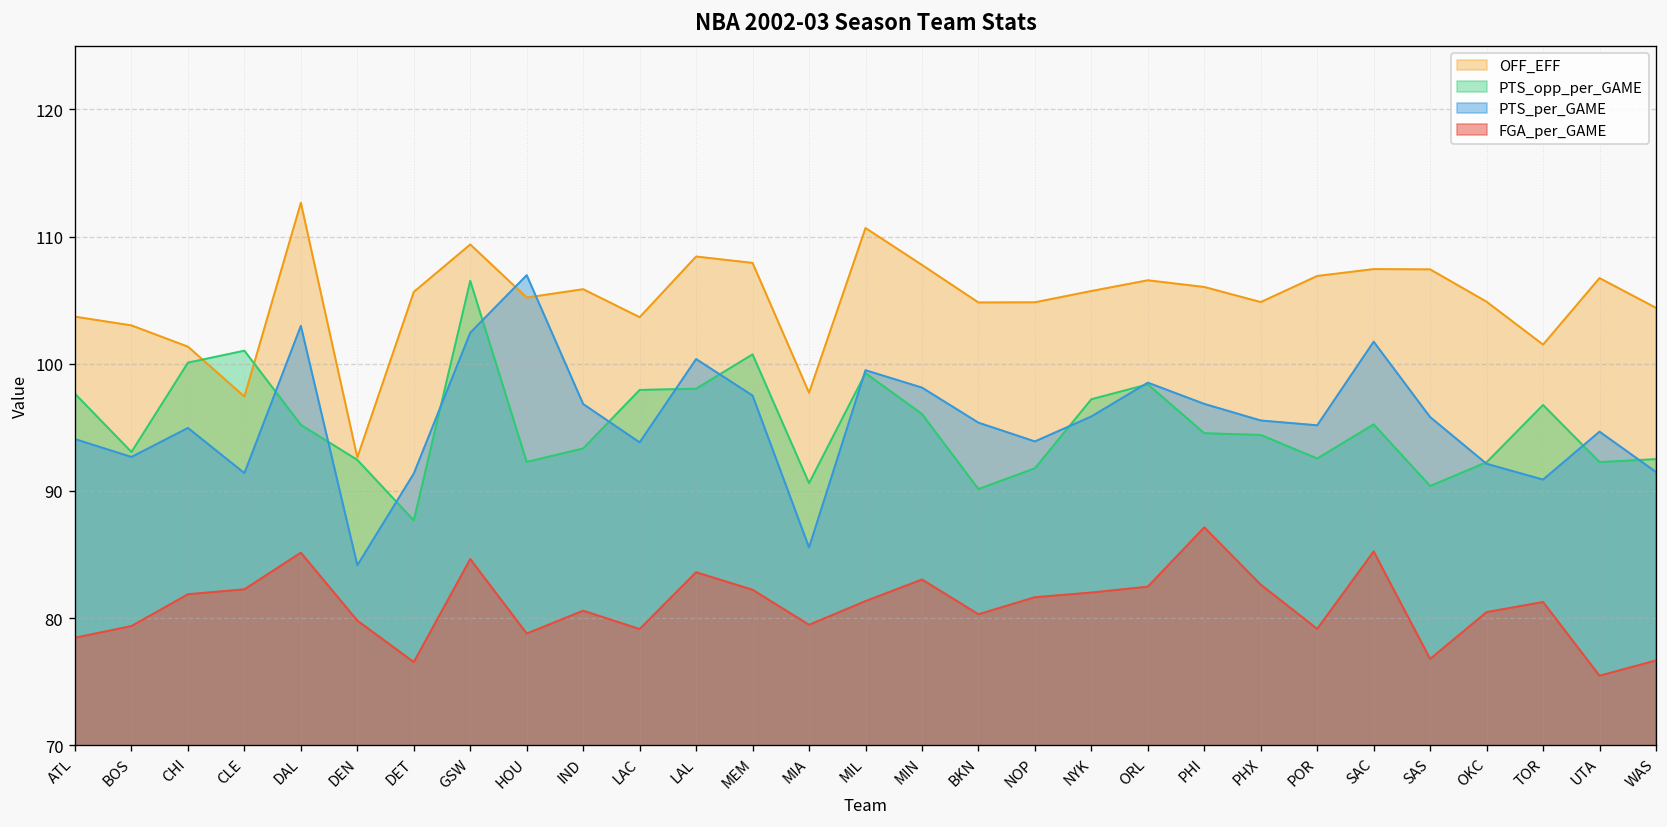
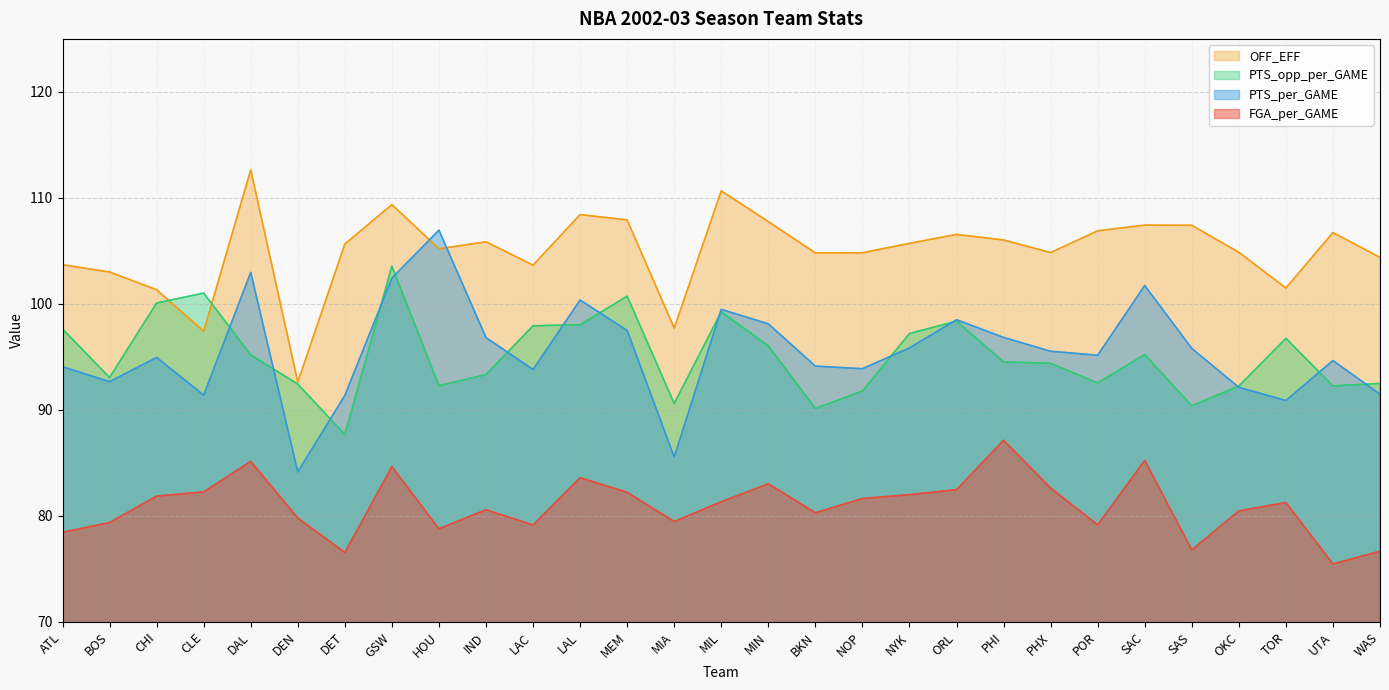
PTS_opp_per_GAME, GSW: 106.5 -> 103.6
PTS_per_GAME, BKN: 95.4 -> 94.1
